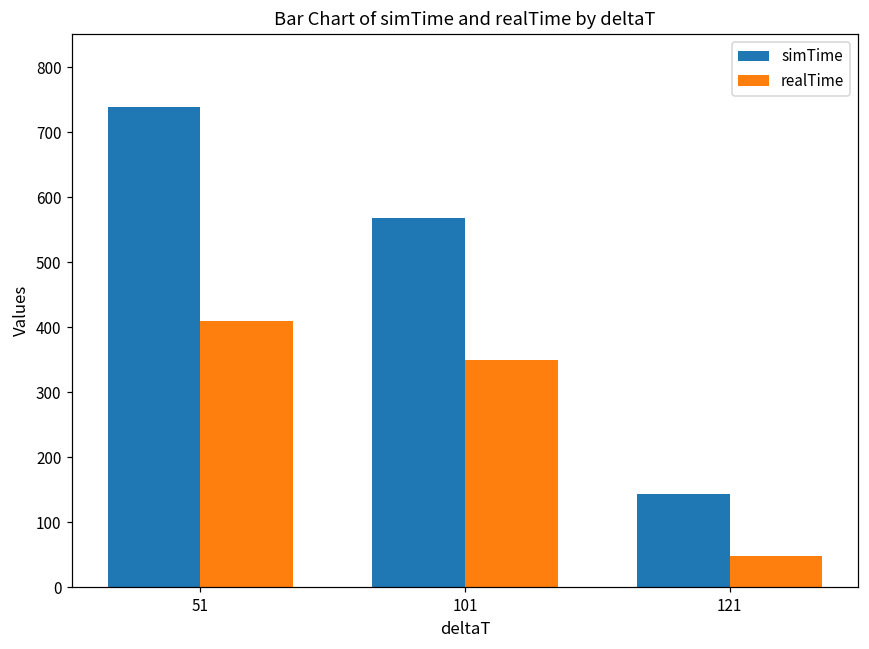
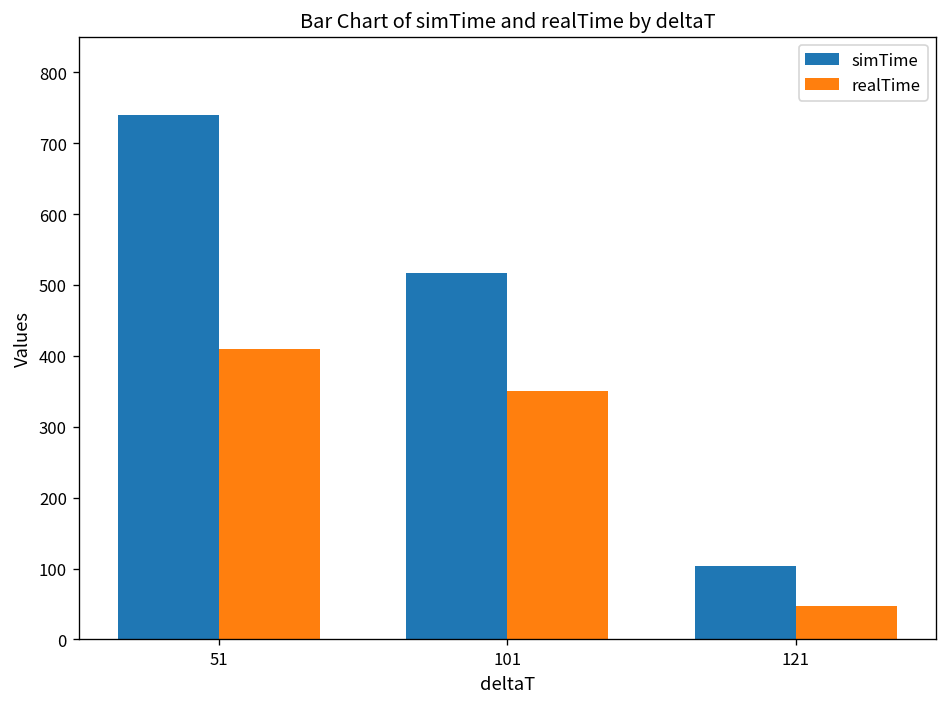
simTime, 101: 570 -> 520
simTime, 121: 140 -> 100
